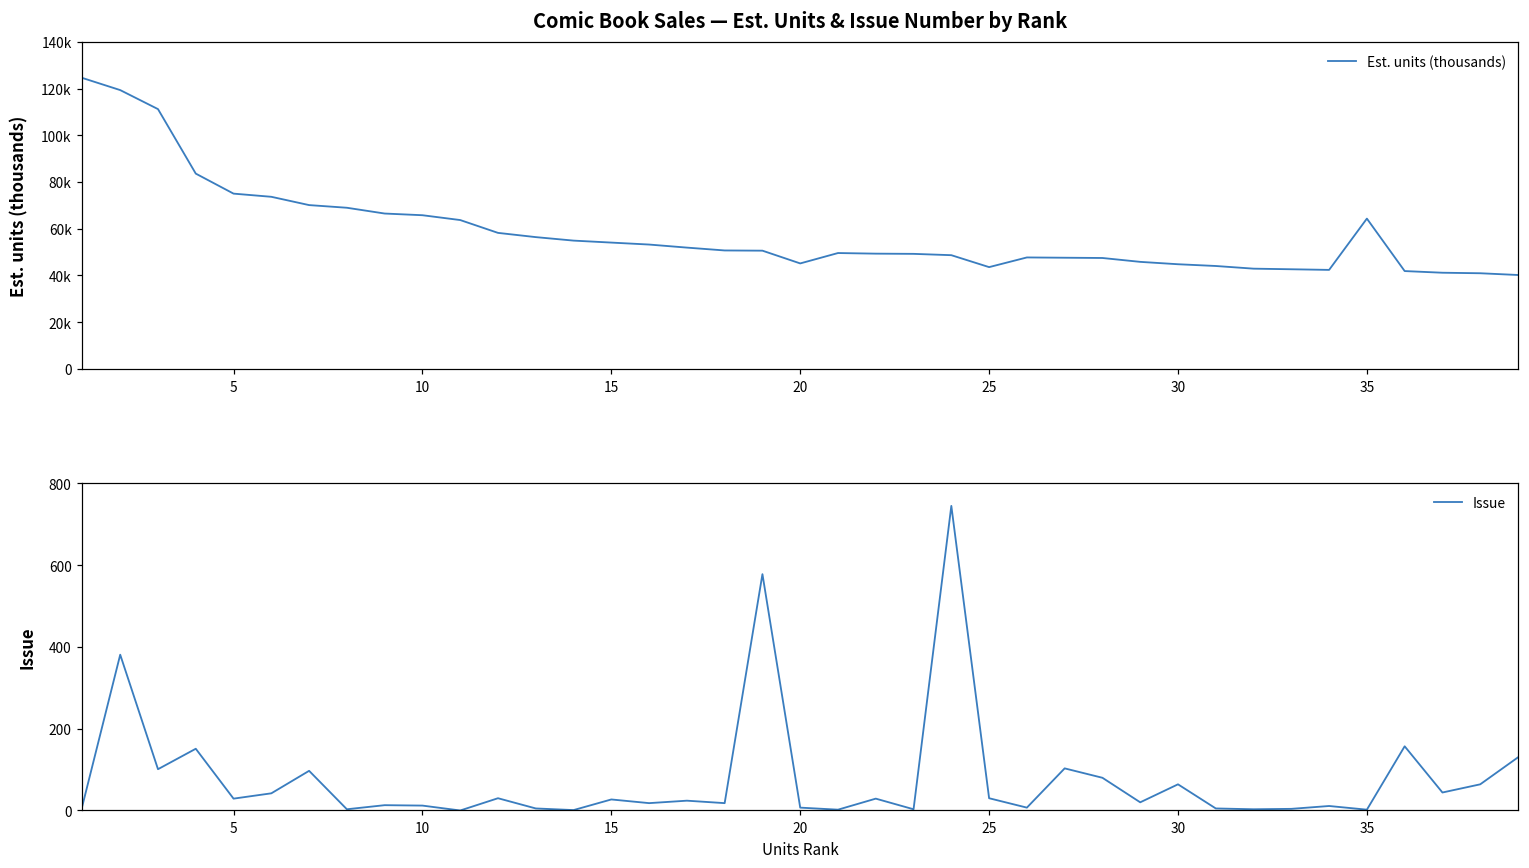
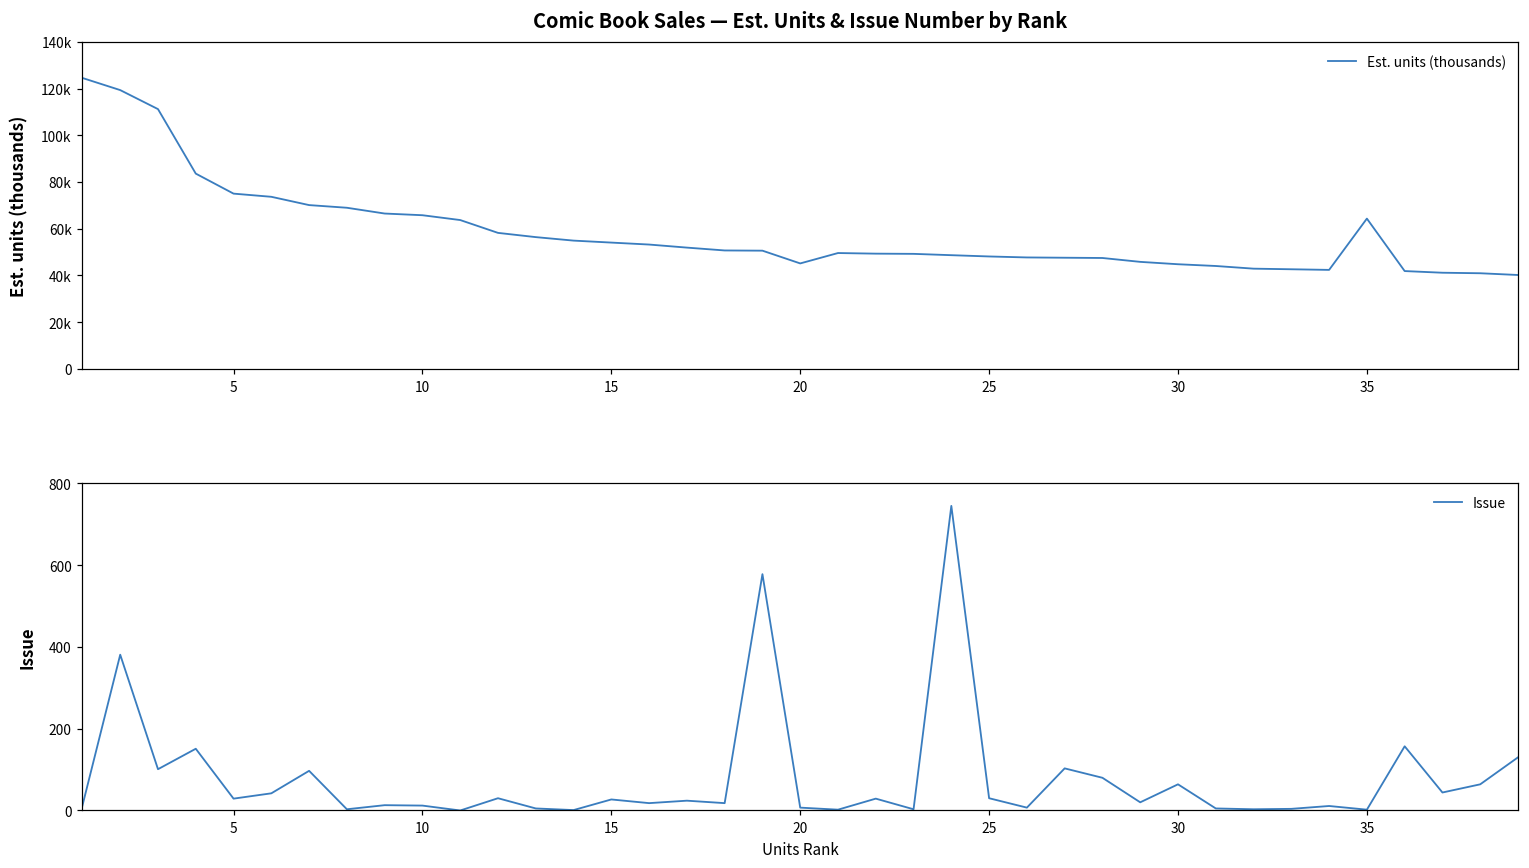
Comic Book Sales — Est. Units & Issue Number by Rank, 25: 44000 -> 48000
